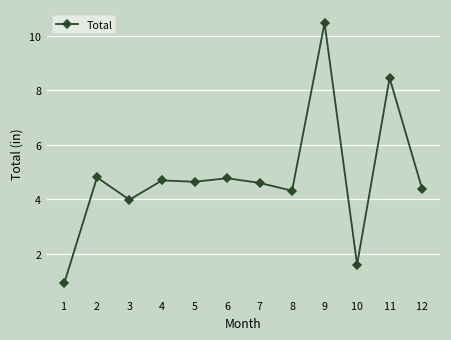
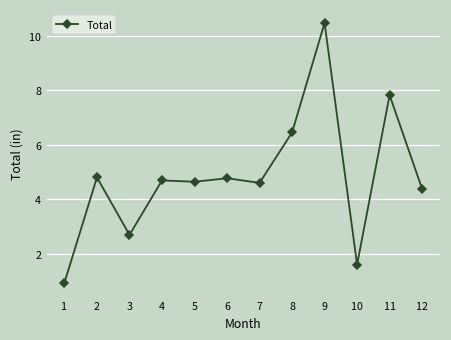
3: 4.0 -> 2.7
8: 4.3 -> 6.5
11: 8.5 -> 7.8
